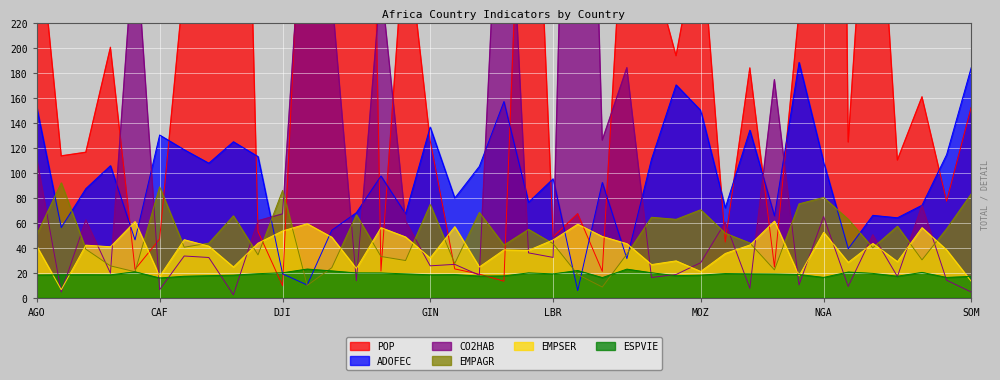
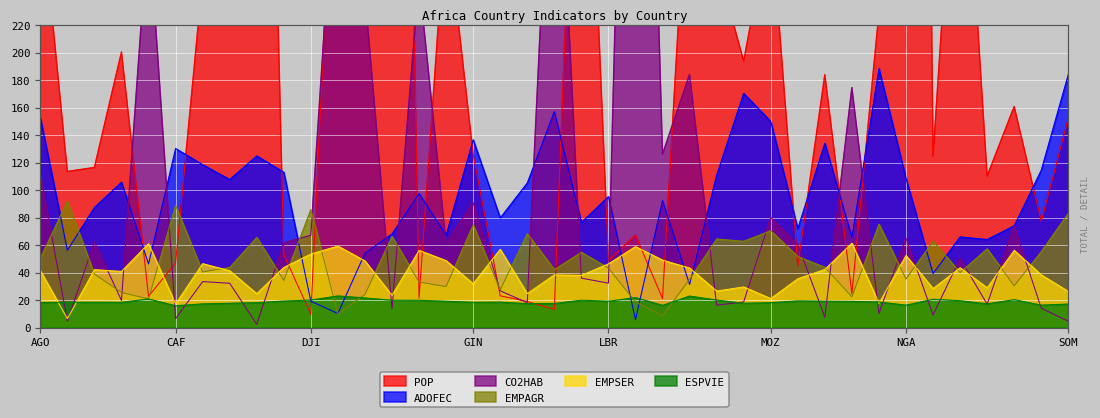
CO2HAB, GIN: 26 -> 91
CO2HAB, MOZ: 28 -> 80
EMPAGR, NGA: 80 -> 35
EMPSER, SOM: 13 -> 26
